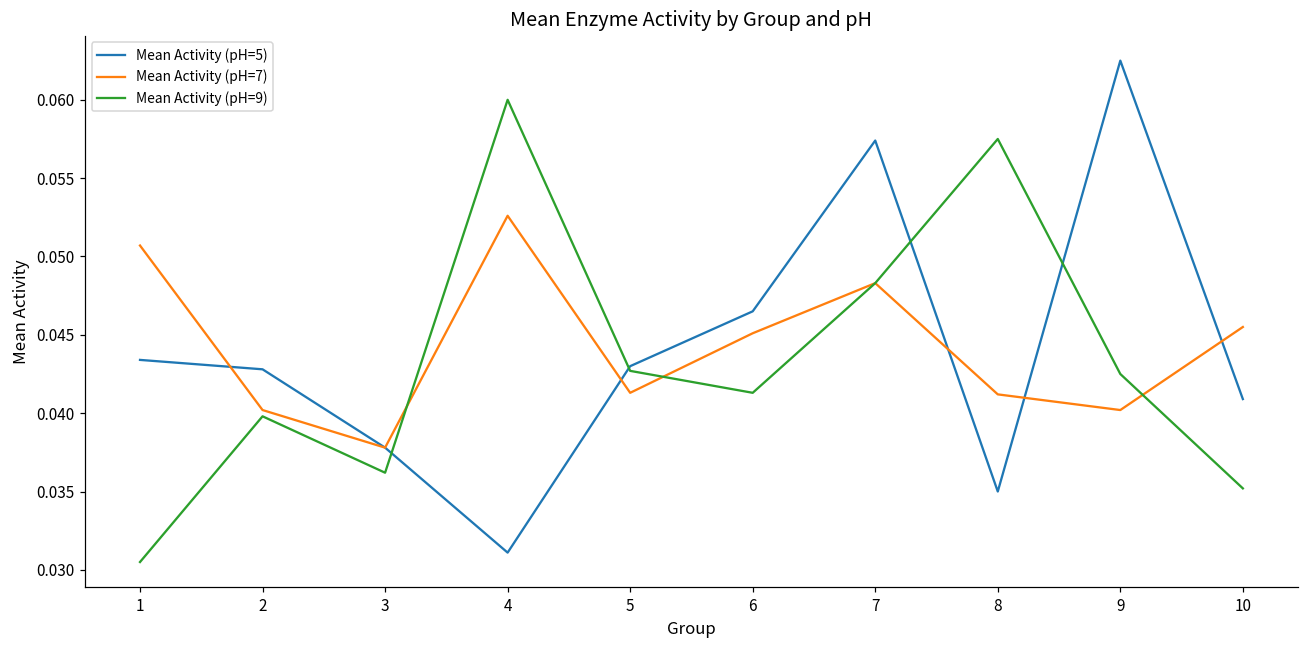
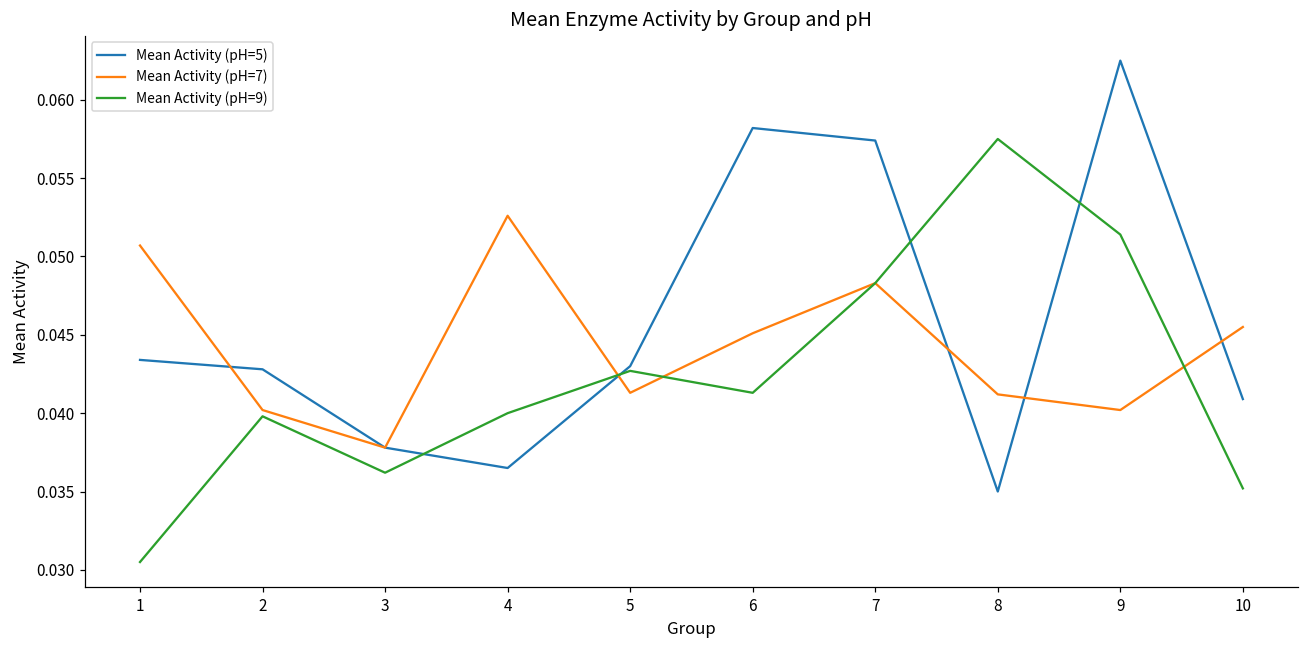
Mean Activity (pH=5), 4: 0.0311 -> 0.0365
Mean Activity (pH=9), 4: 0.06 -> 0.04
Mean Activity (pH=5), 6: 0.0465 -> 0.0582
Mean Activity (pH=9), 9: 0.0425 -> 0.0514
